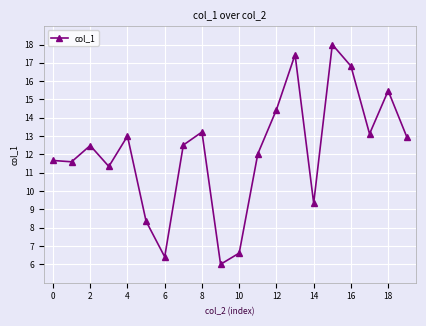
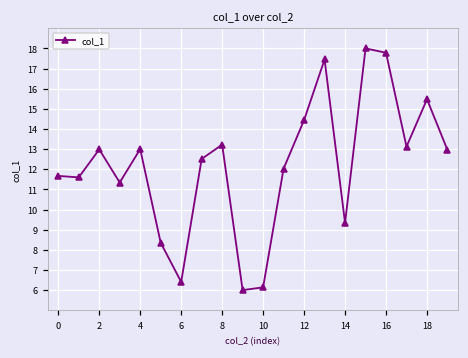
2: 12.5 -> 13.0
10: 6.6 -> 6.1
16: 16.8 -> 17.8
